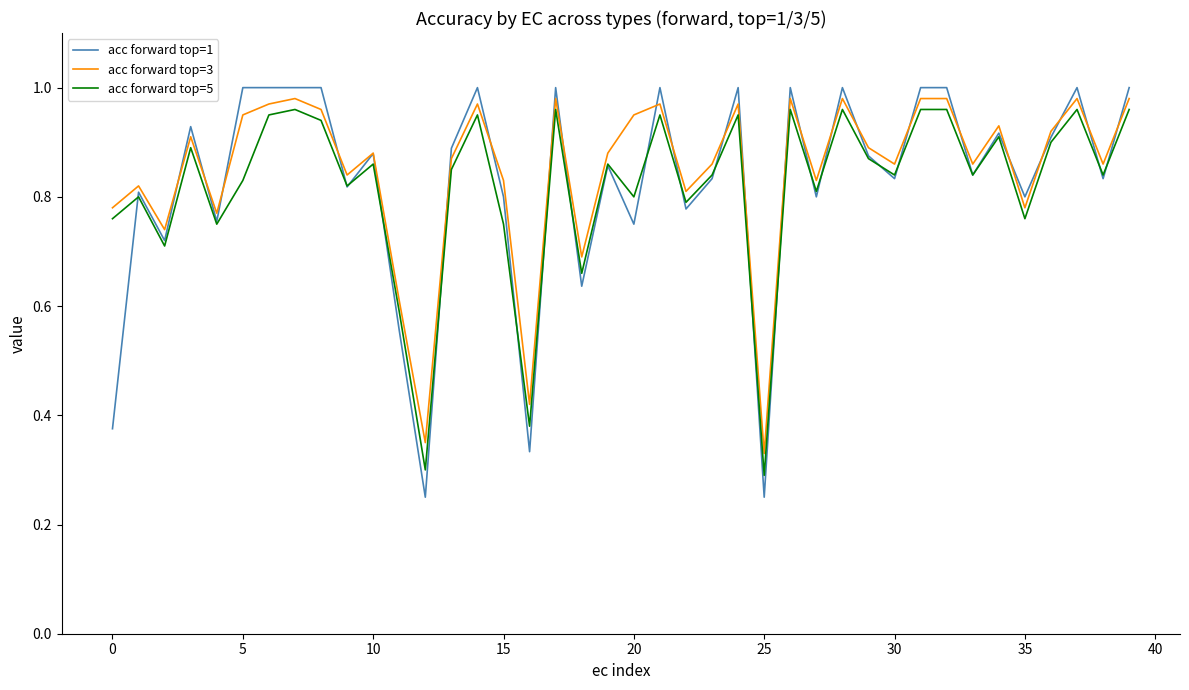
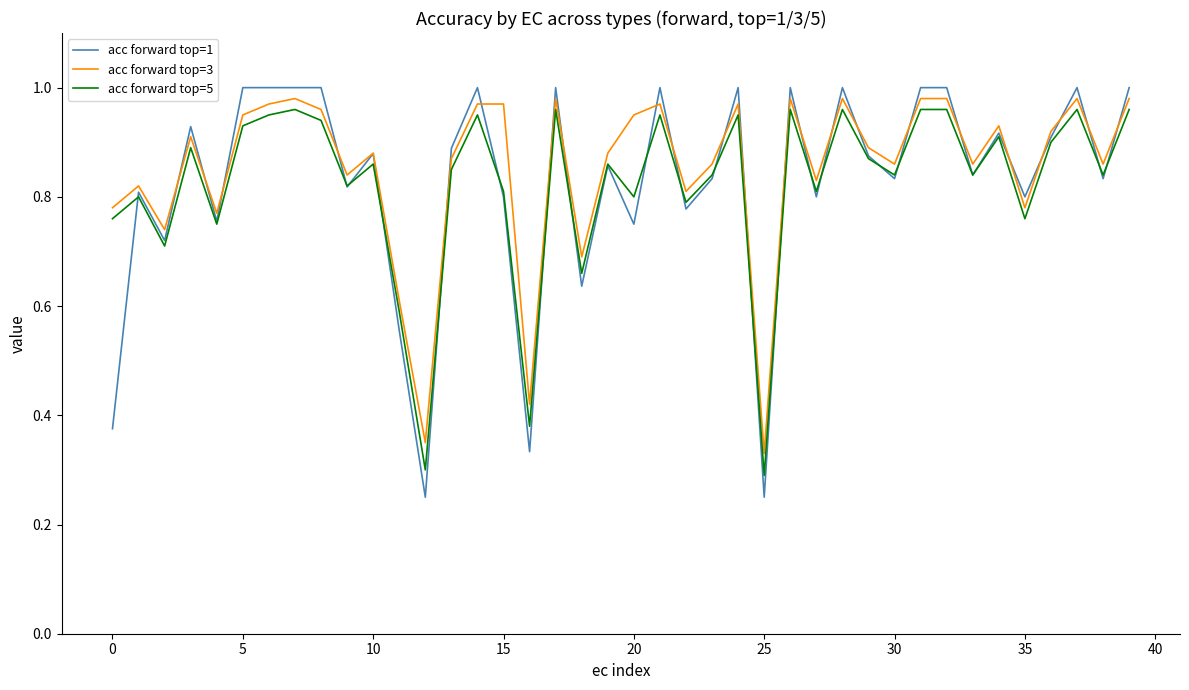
acc forward top=5, 5: 0.83 -> 0.93
acc forward top=3, 15: 0.83 -> 0.97
acc forward top=5, 15: 0.75 -> 0.81
